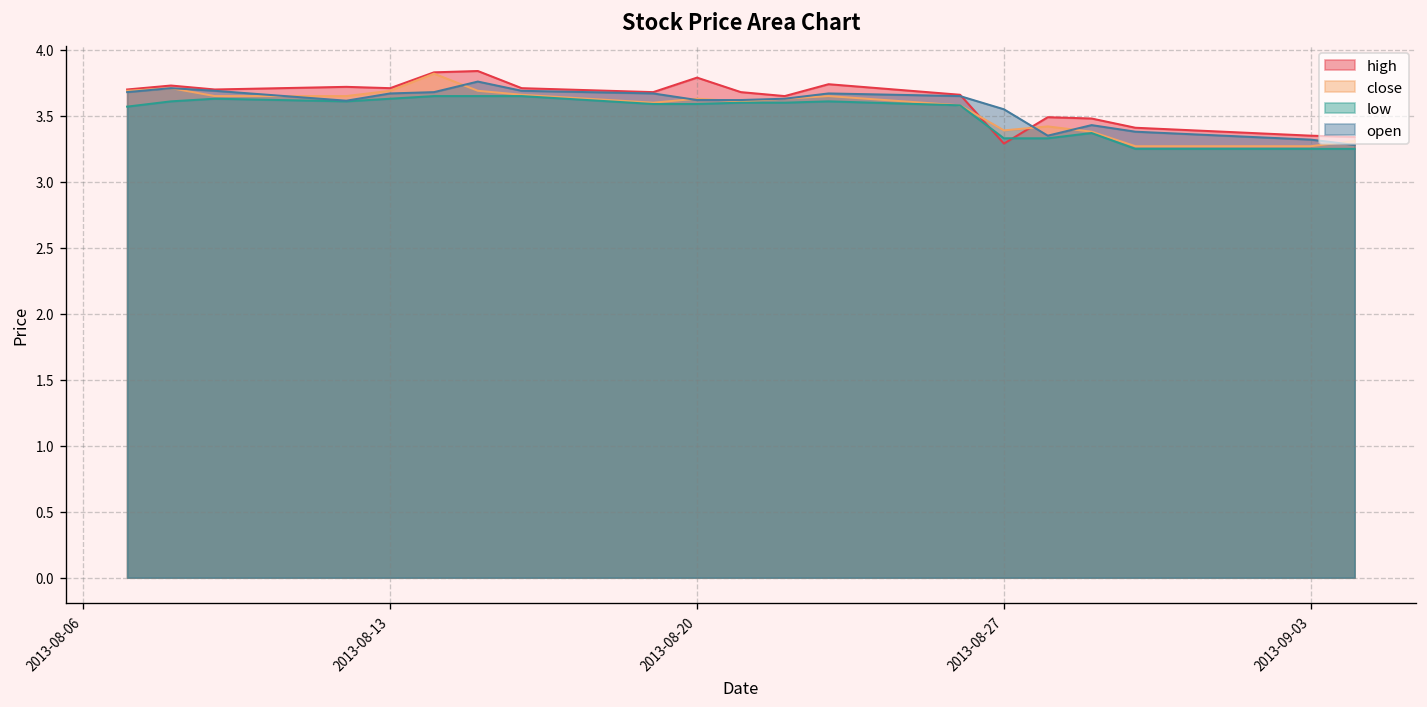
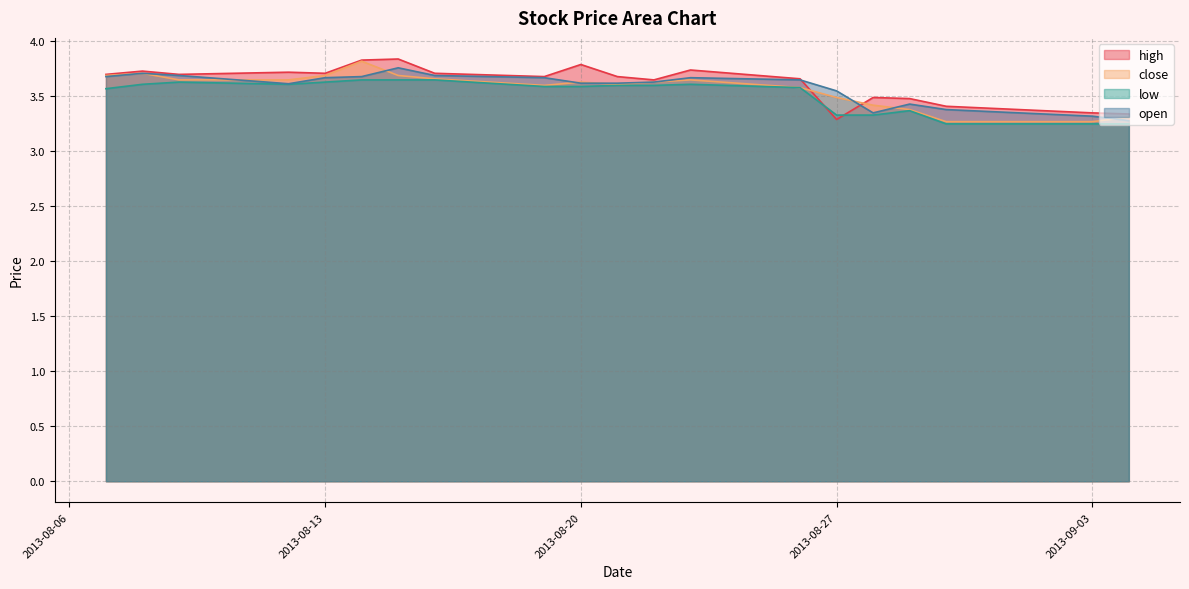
close, 2013-08-27: 3.39 -> 3.49
